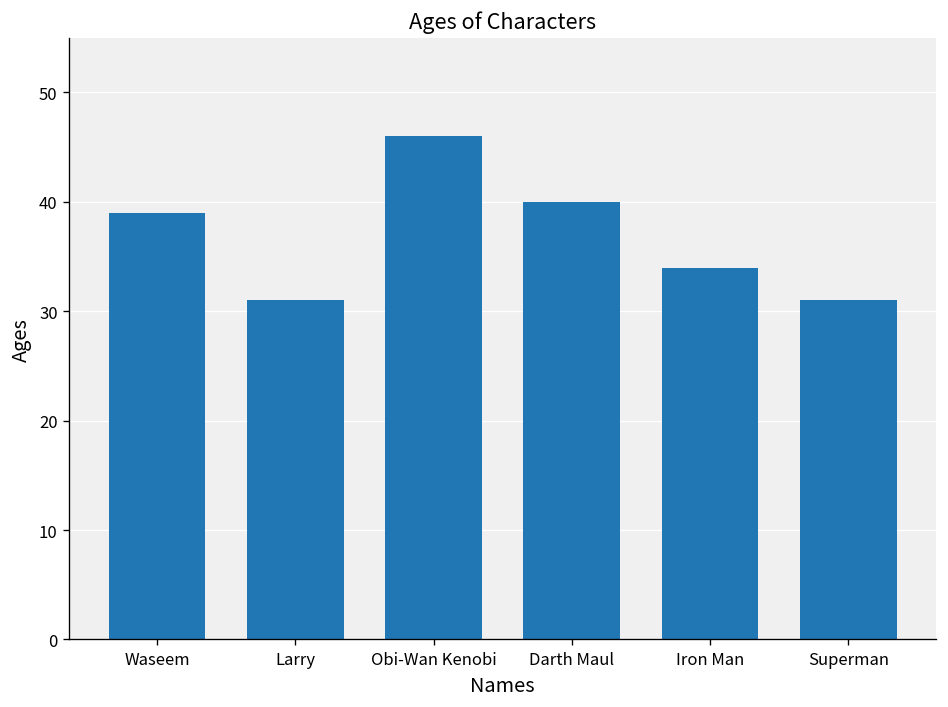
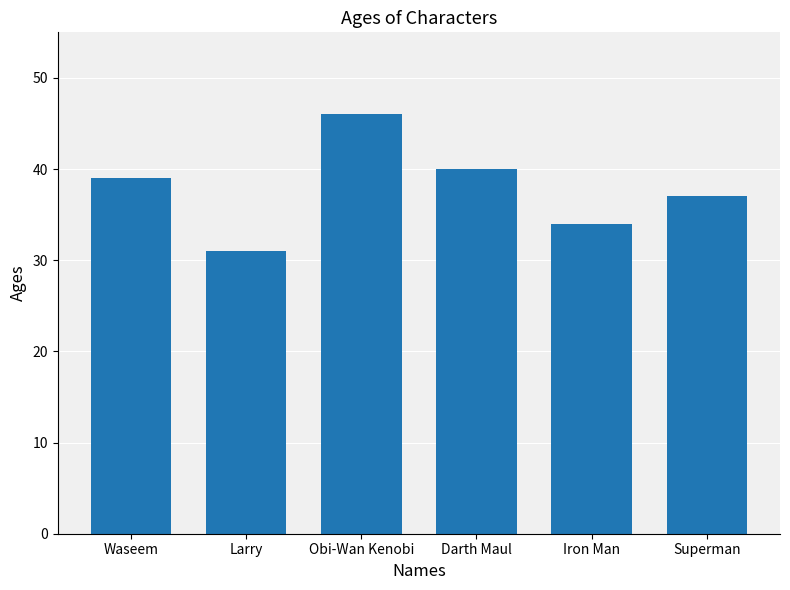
Superman: 31 -> 37
